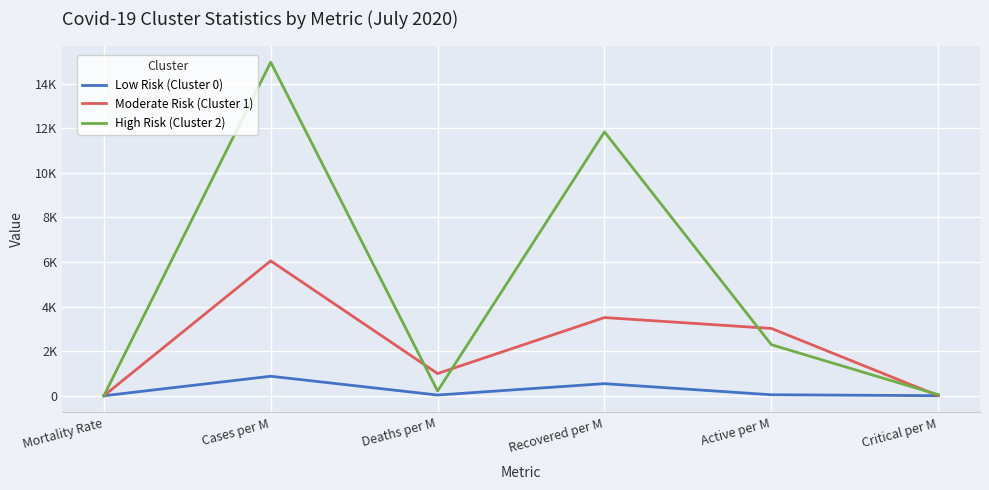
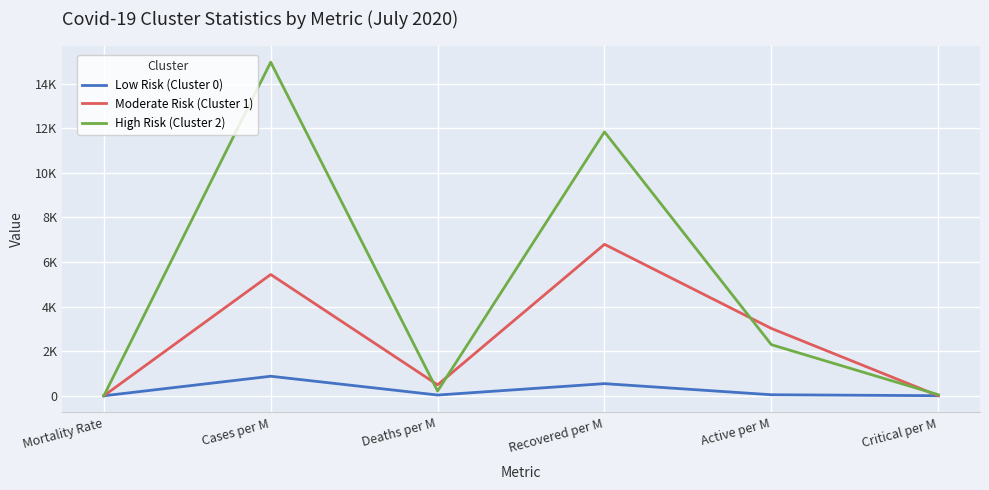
Moderate Risk (Cluster 1), Cases per M: 6000 -> 5400
Moderate Risk (Cluster 1), Deaths per M: 1000 -> 500
Moderate Risk (Cluster 1), Recovered per M: 3500 -> 6800
